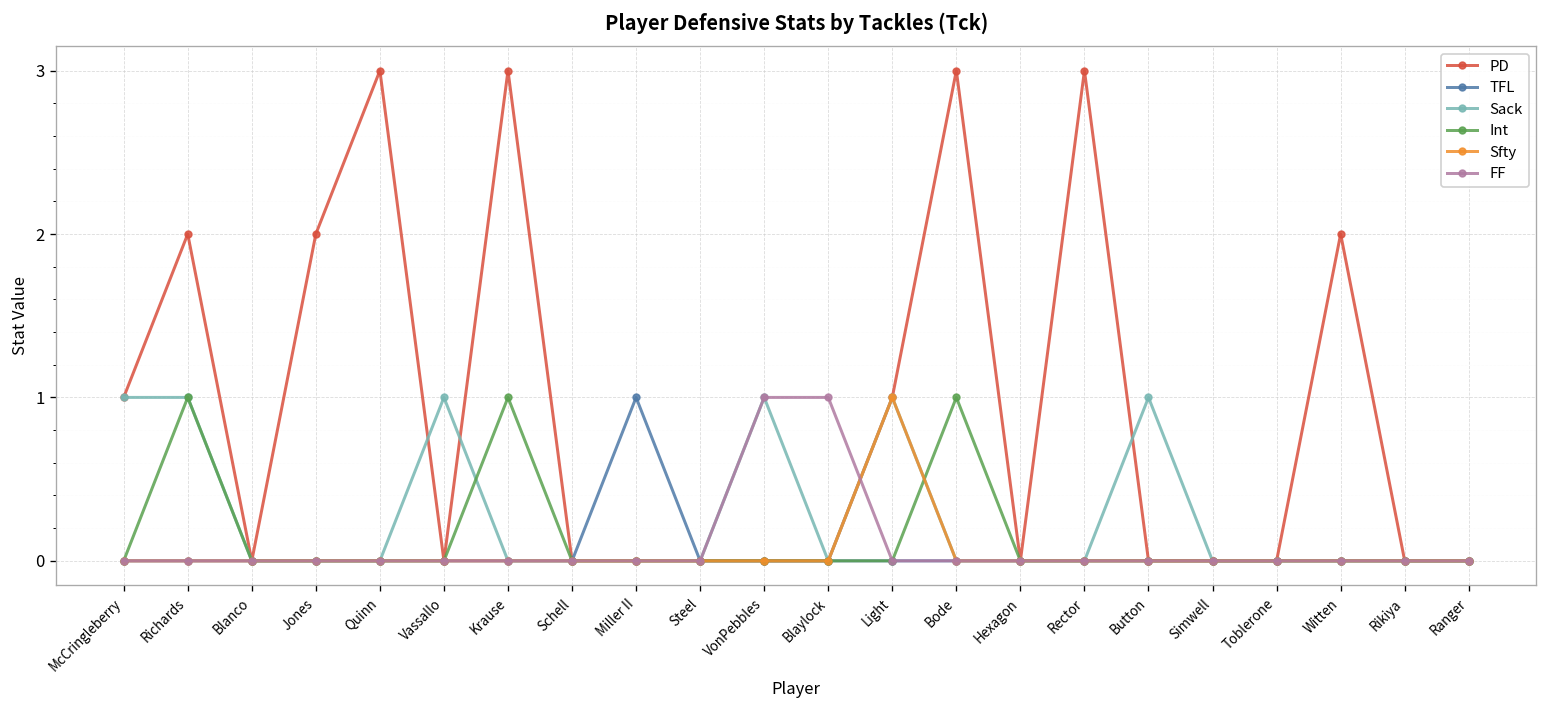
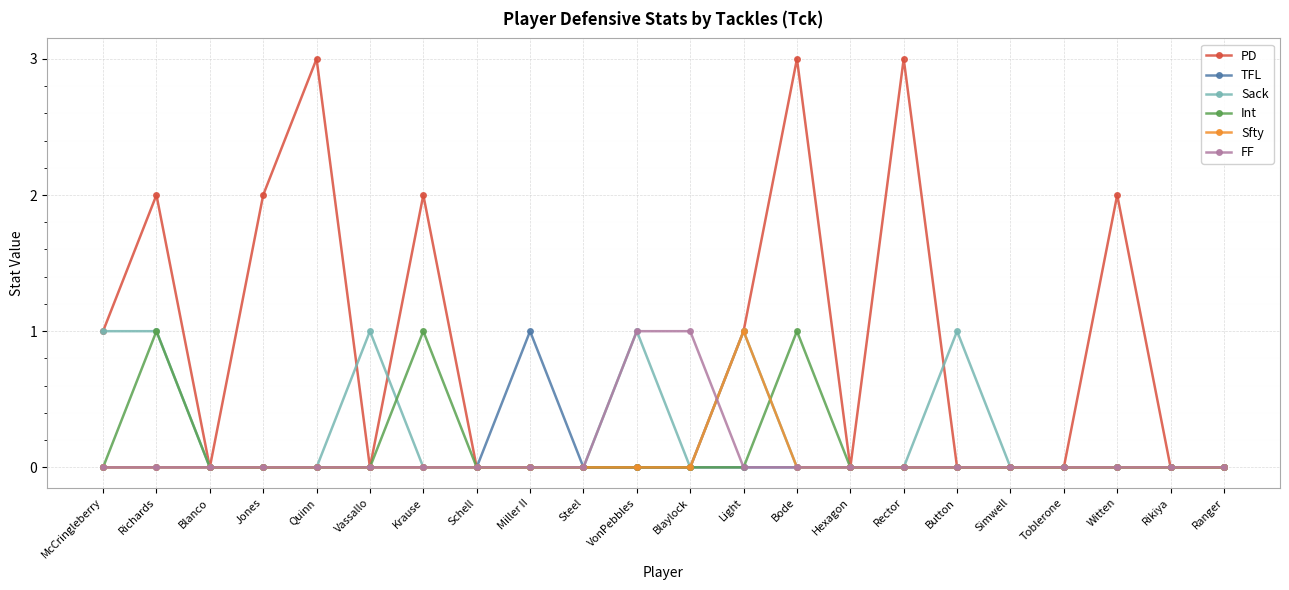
PD, Krause: 3 -> 2
